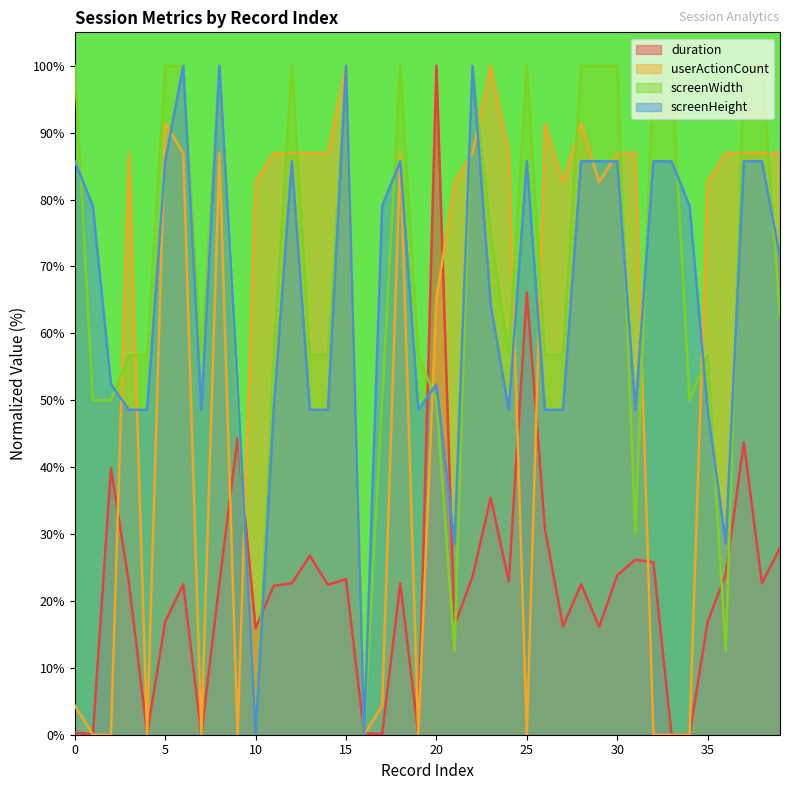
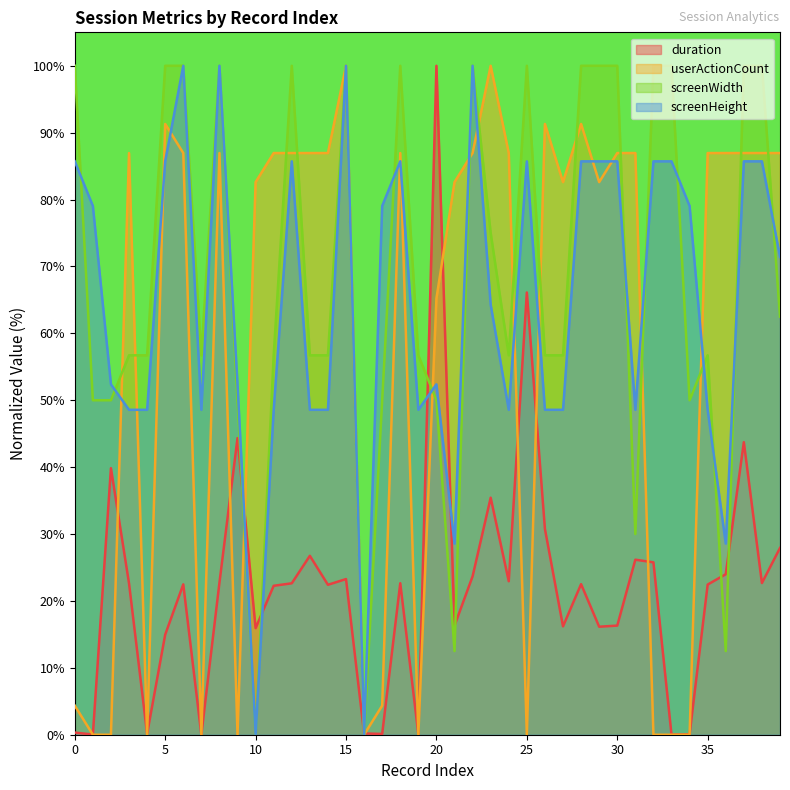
duration, 5: 17% -> 15%
duration, 30: 24% -> 16%
duration, 35: 17% -> 22%
userActionCount, 35: 83% -> 87%
